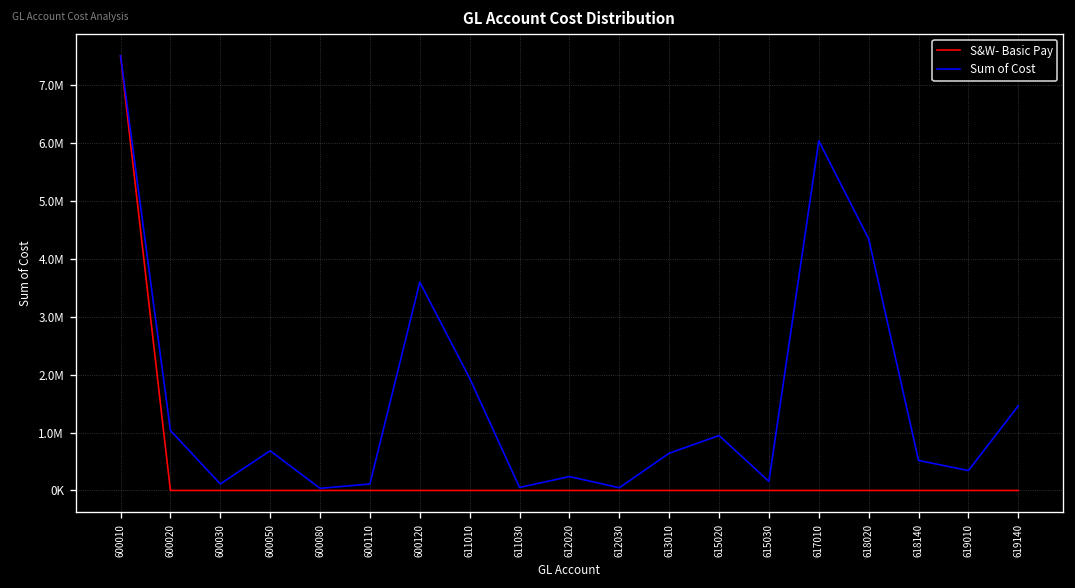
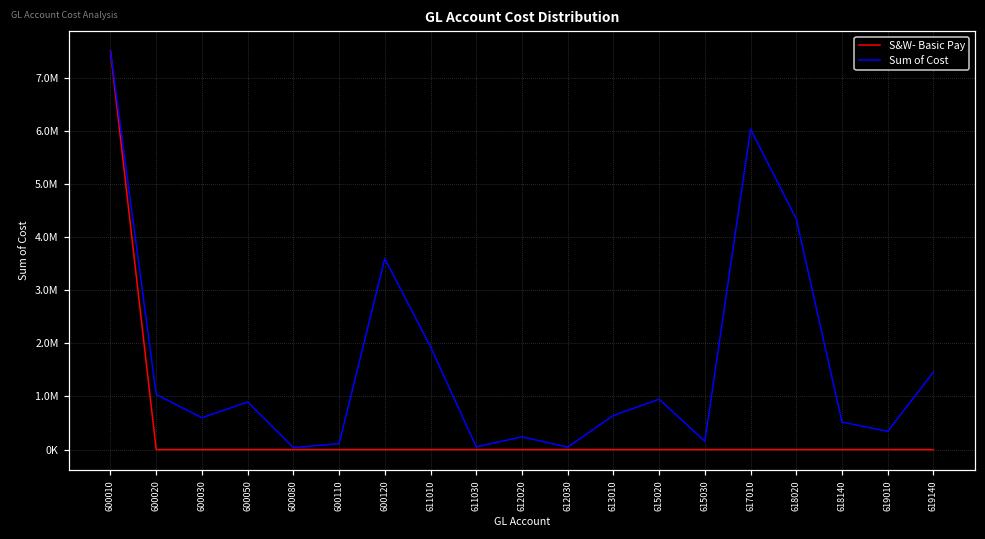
Sum of Cost, 600030: 100000 -> 600000
Sum of Cost, 600050: 700000 -> 900000
